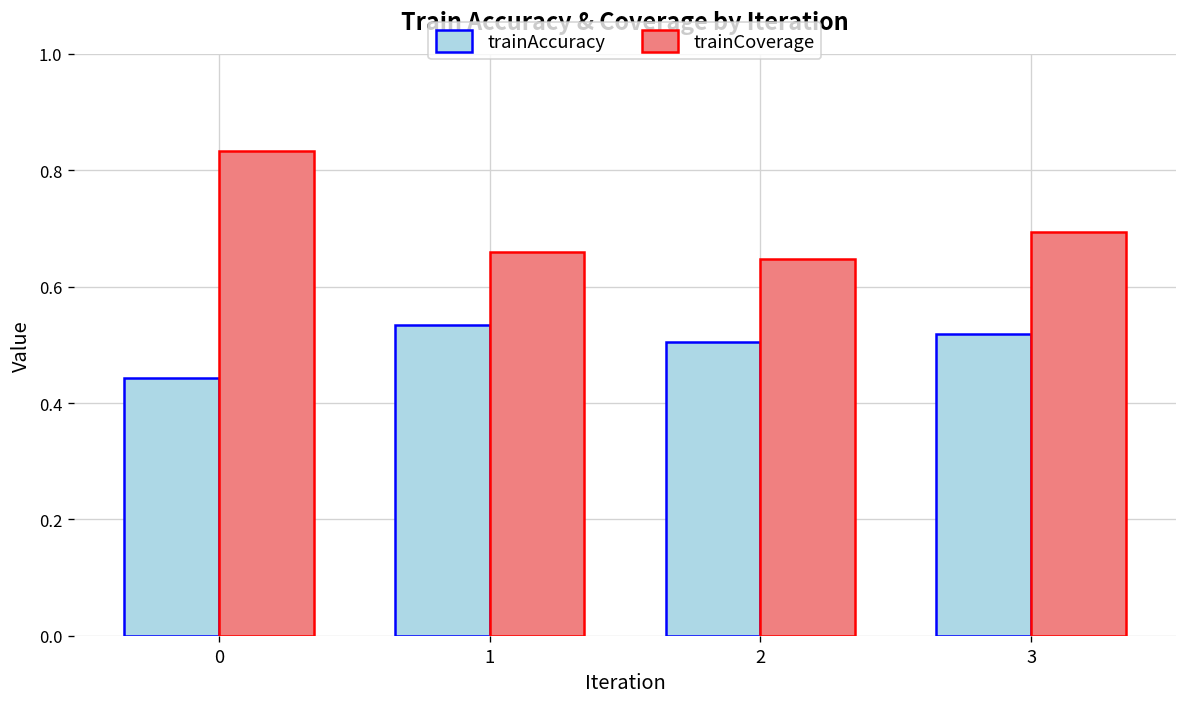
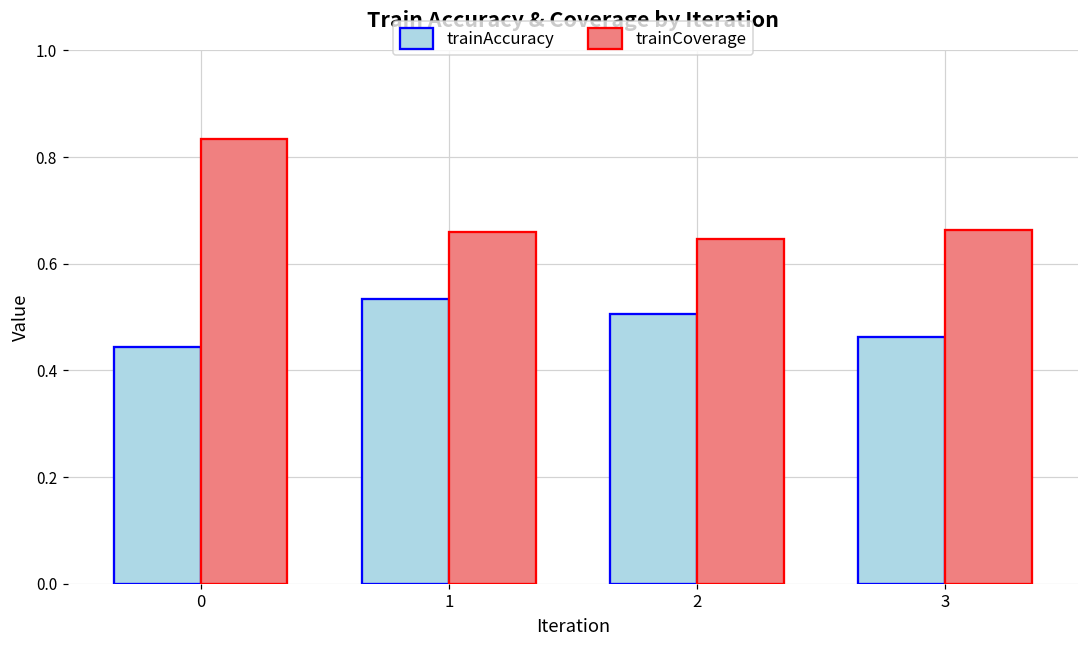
trainAccuracy, 3: 0.52 -> 0.46
trainCoverage, 3: 0.69 -> 0.66
